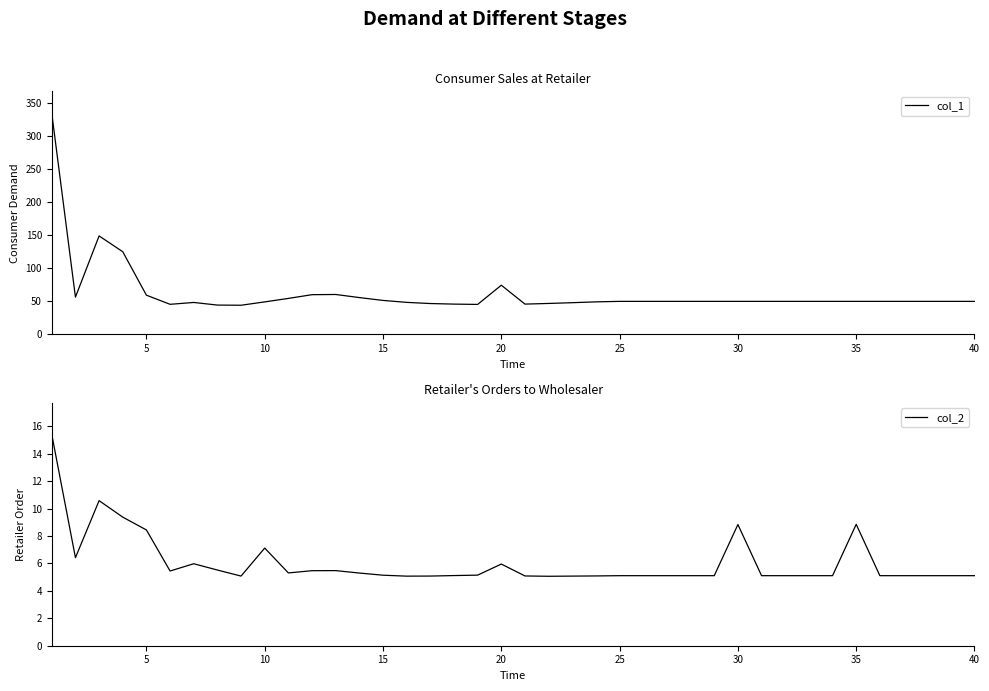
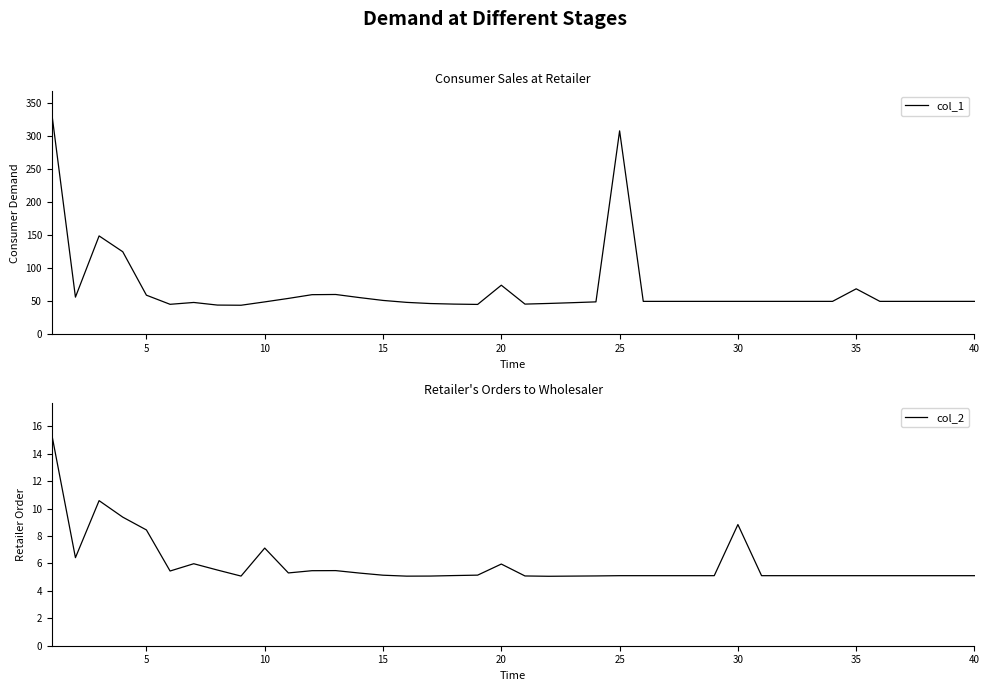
Consumer Sales at Retailer, 25: 50 -> 310
Consumer Sales at Retailer, 35: 50 -> 70
Retailer's Orders to Wholesaler, 35: 8.9 -> 5.1
